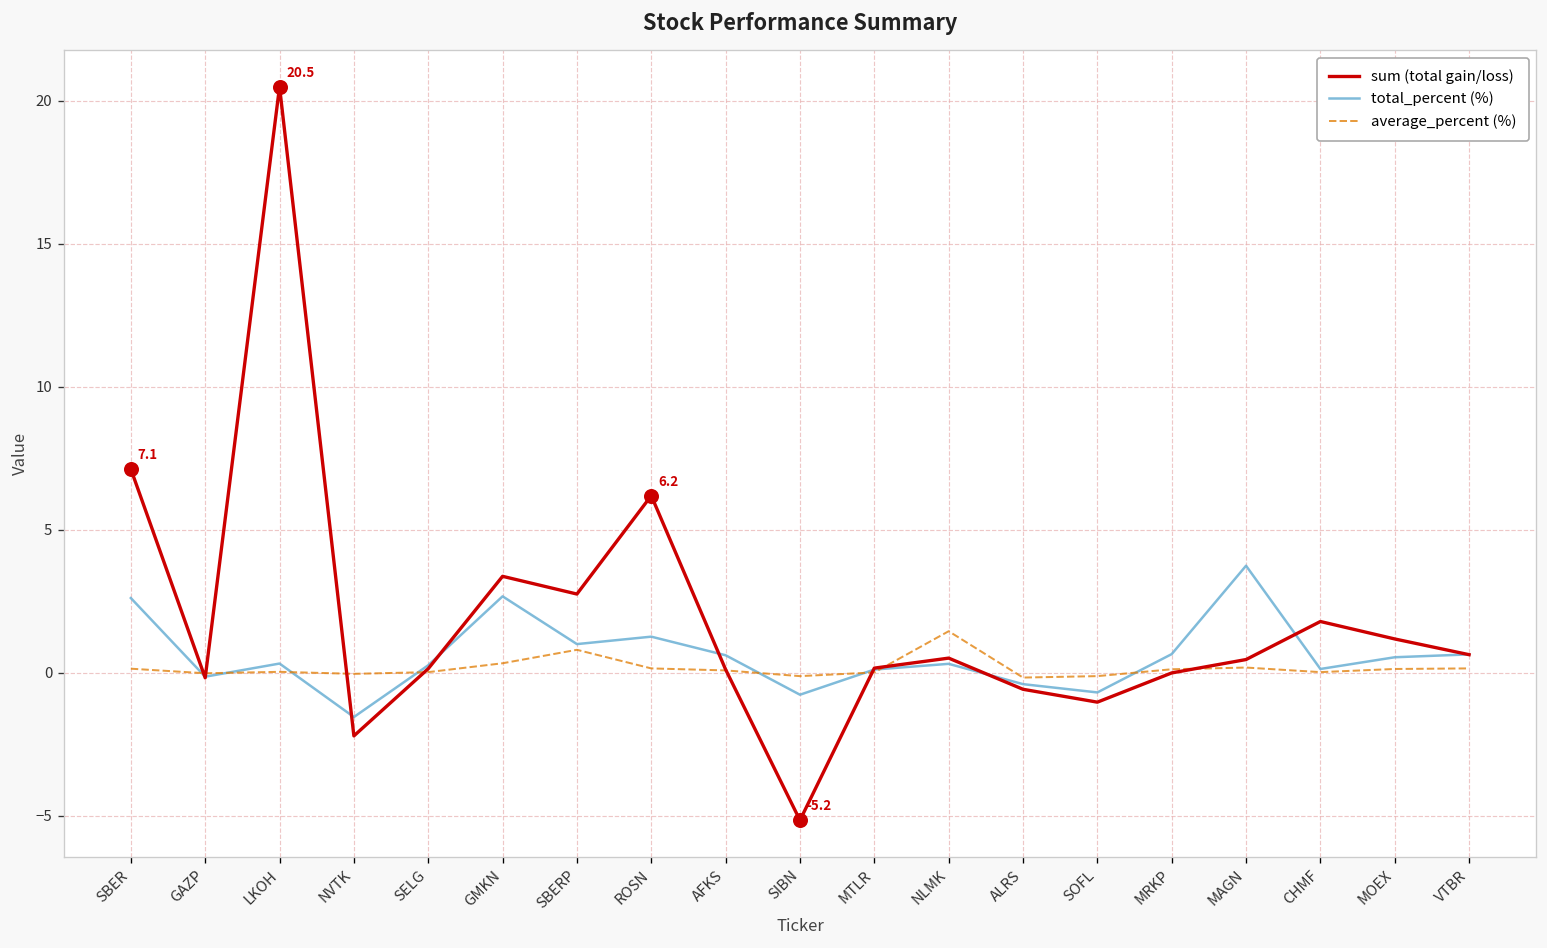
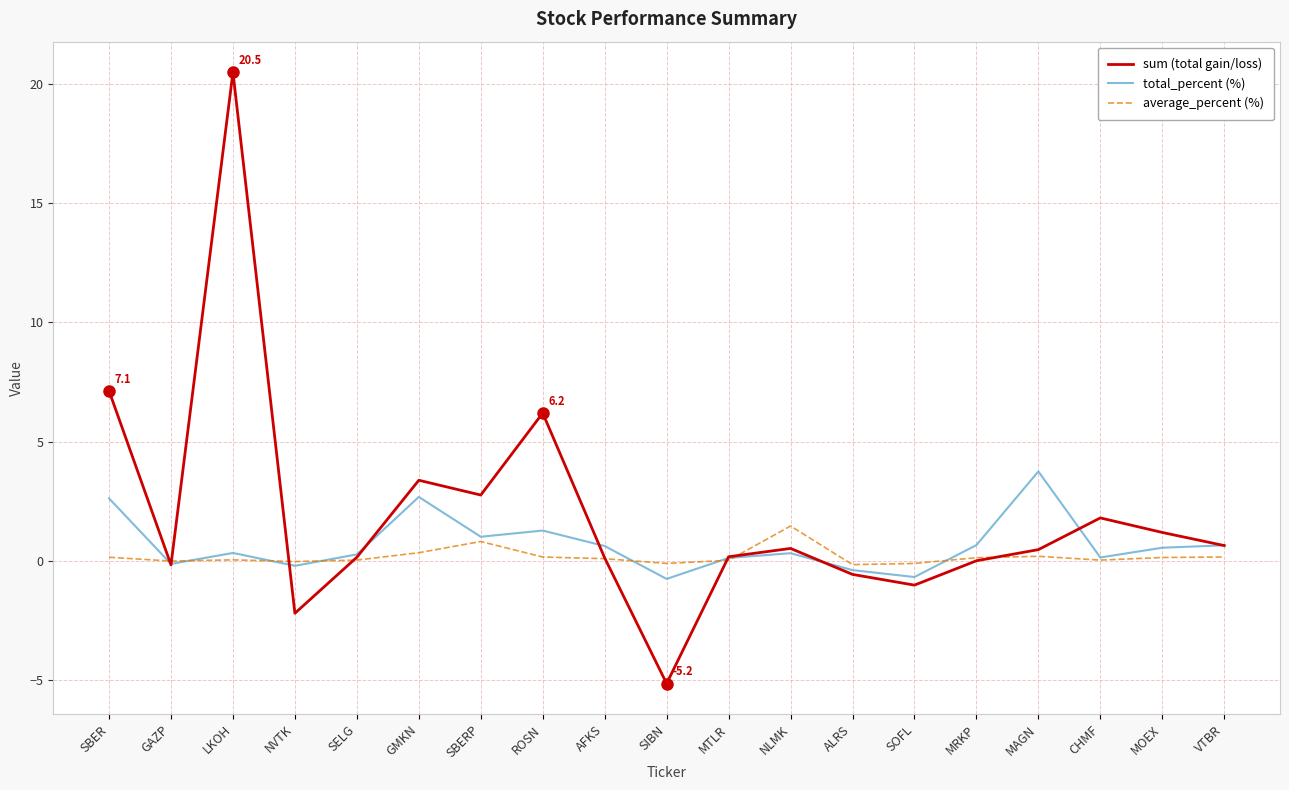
total_percent (%), NVTK: -1.5 -> -0.2
